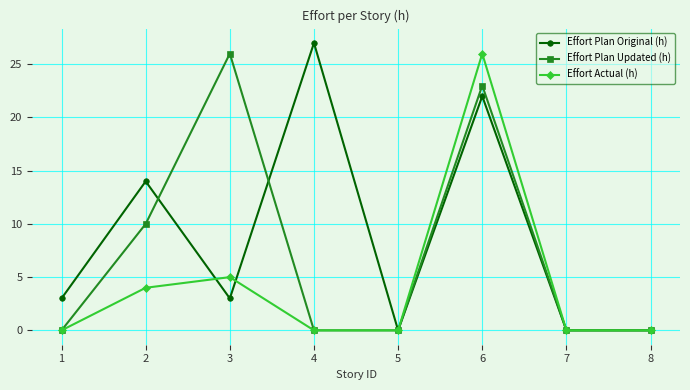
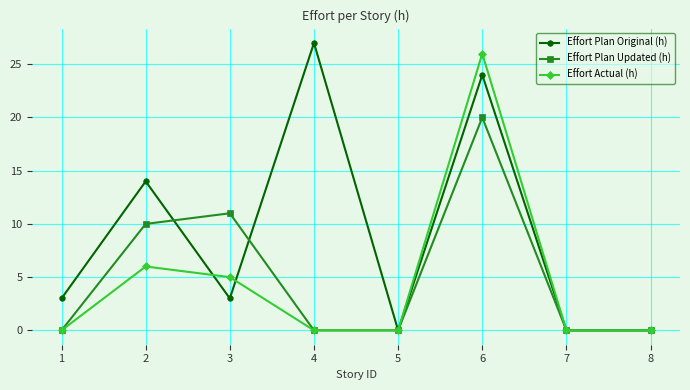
Effort Actual (h), 2: 4 -> 6
Effort Plan Updated (h), 3: 26 -> 11
Effort Plan Original (h), 6: 22 -> 24
Effort Plan Updated (h), 6: 23 -> 20
